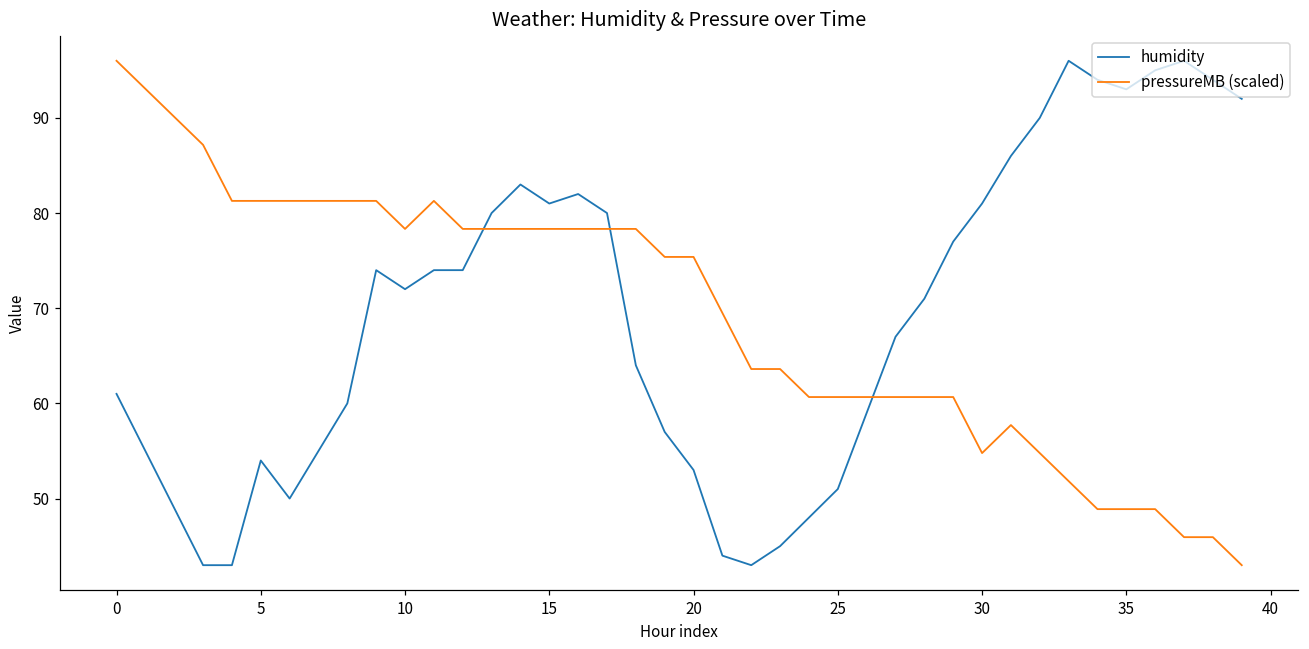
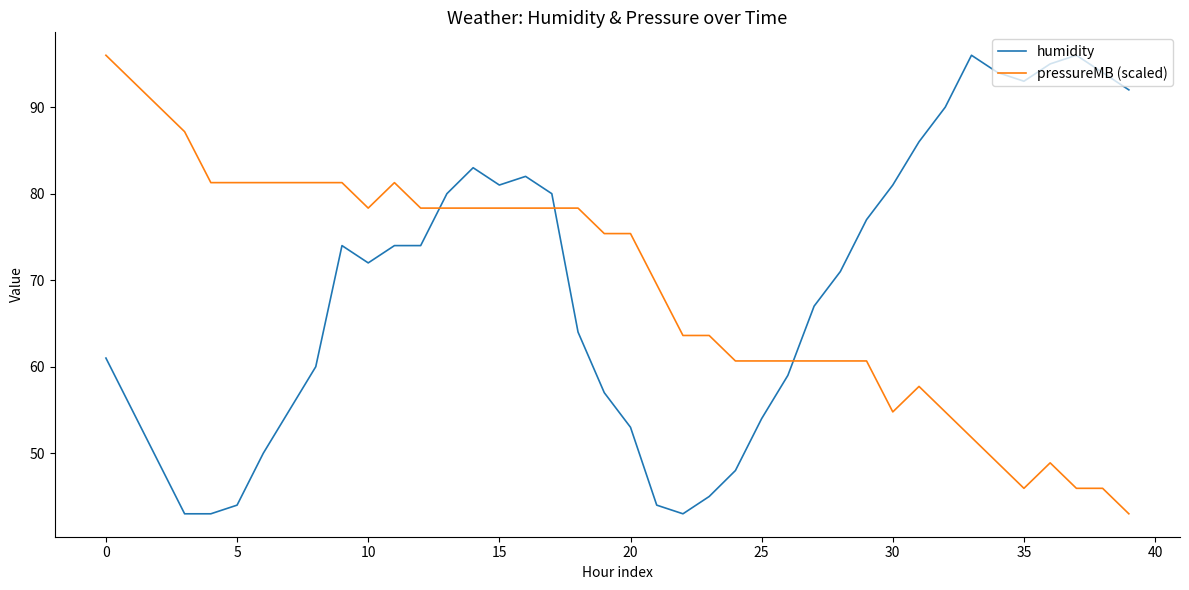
humidity, 5: 54 -> 44
humidity, 25: 51 -> 54
pressureMB (scaled), 35: 49 -> 46
